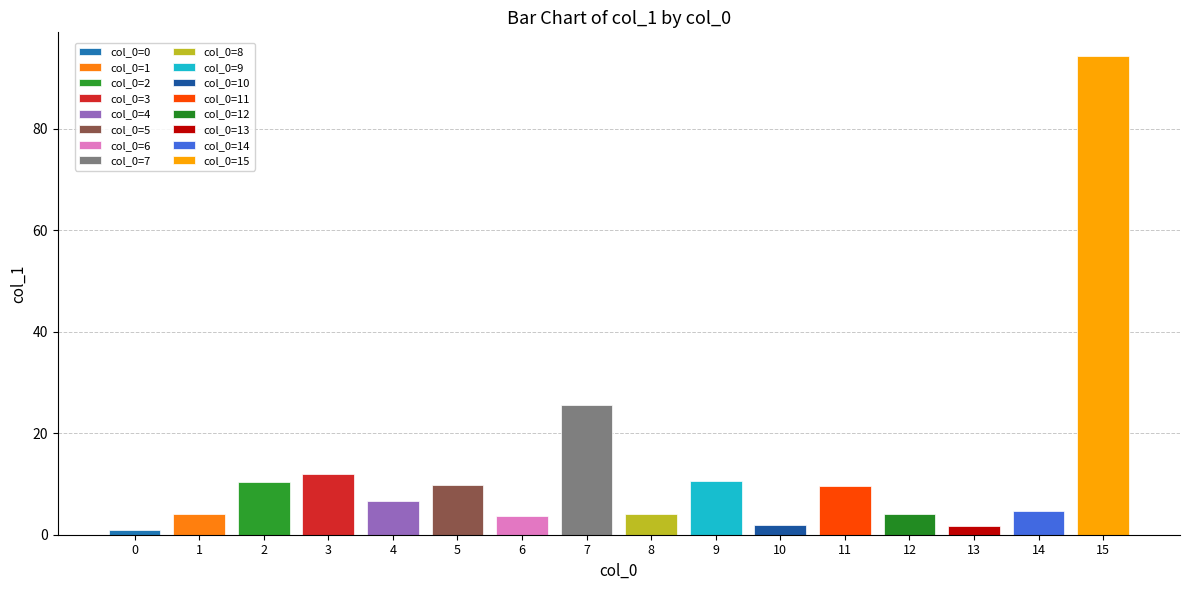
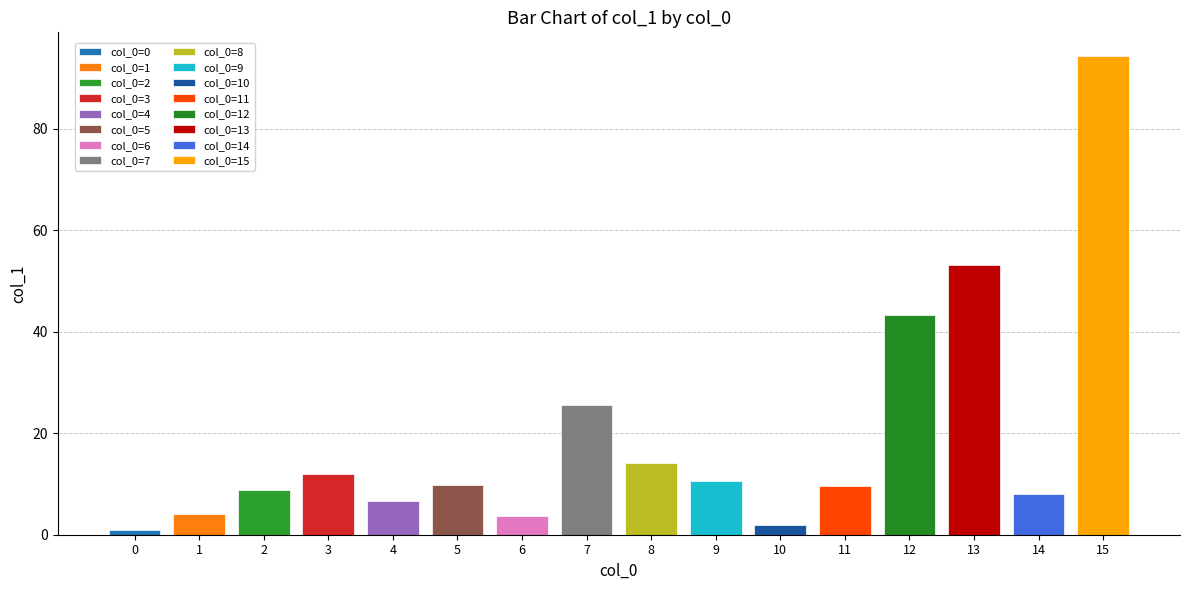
2: 10 -> 9
8: 4 -> 14
12: 4 -> 43
13: 2 -> 53
14: 5 -> 8
